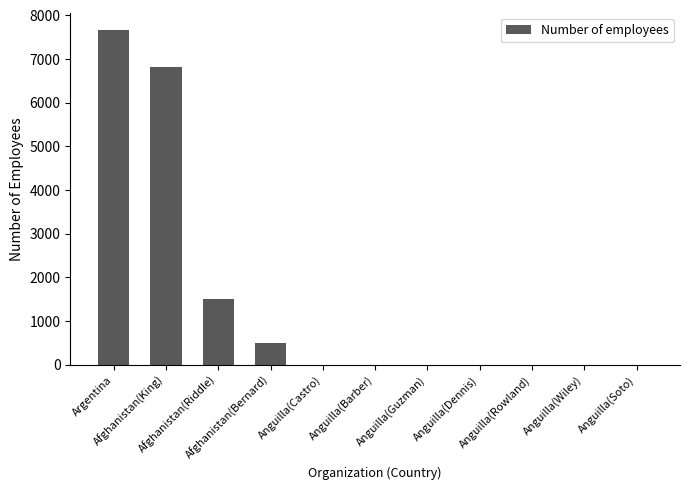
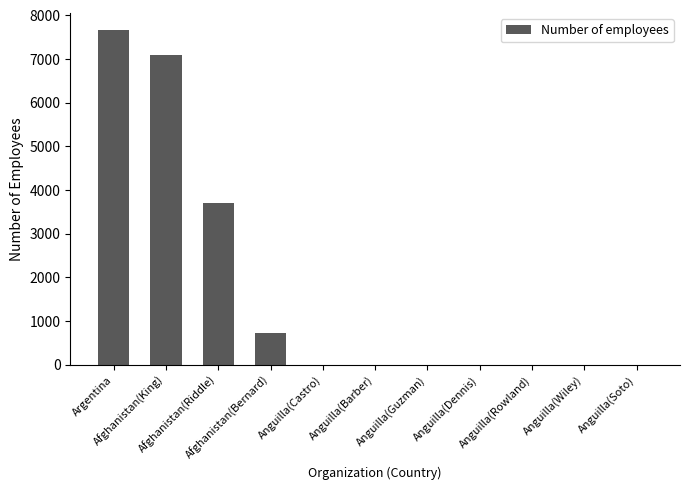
Afghanistan(King): 6800 -> 7100
Afghanistan(Riddle): 1500 -> 3700
Afghanistan(Bernard): 500 -> 700
